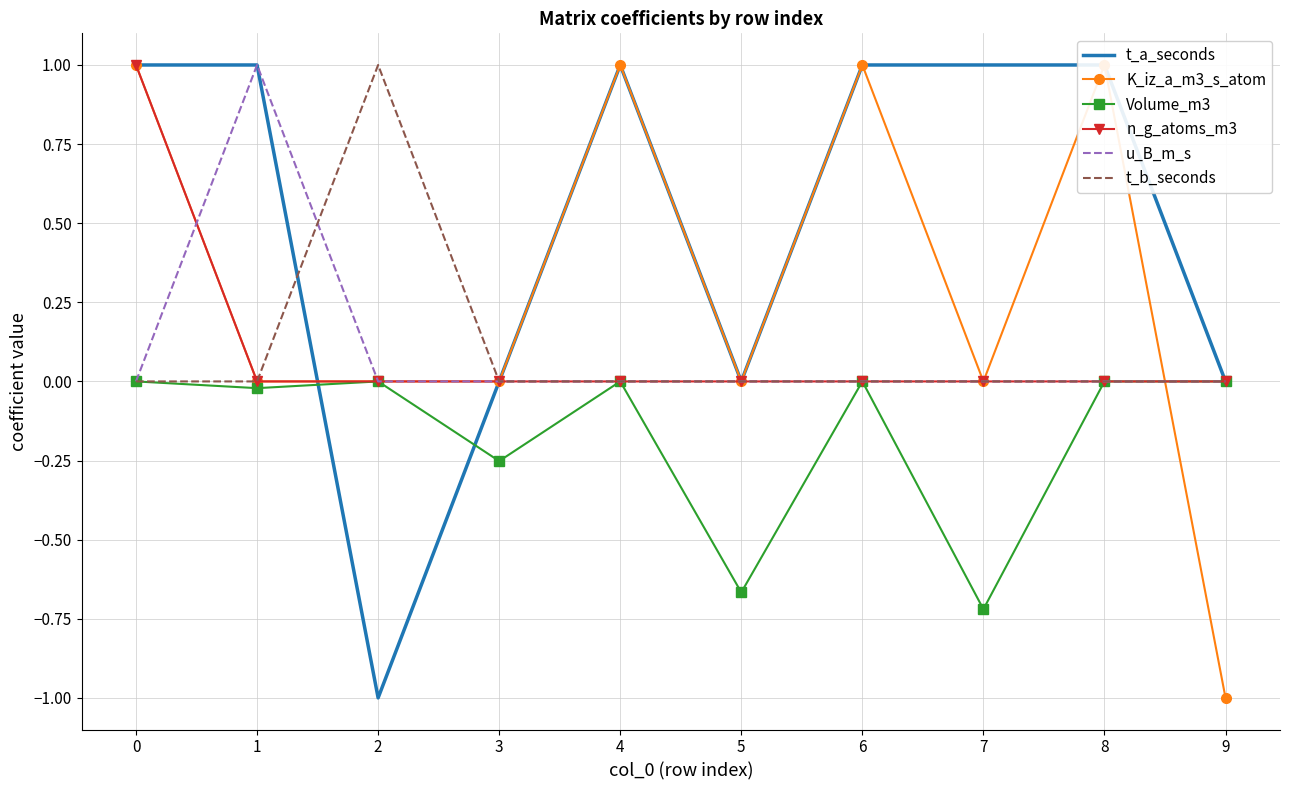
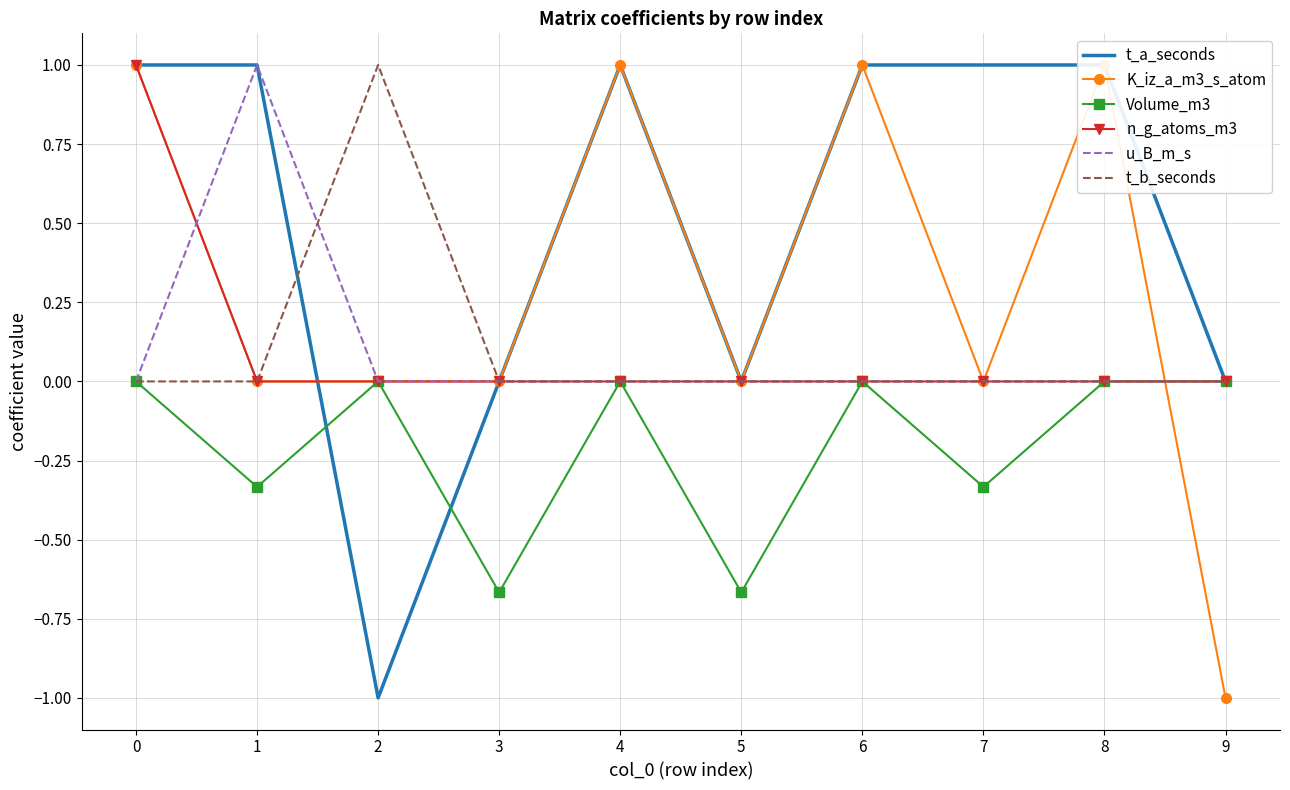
Volume_m3, 1: -0.02 -> -0.33
Volume_m3, 3: -0.25 -> -0.67
Volume_m3, 7: -0.72 -> -0.33
